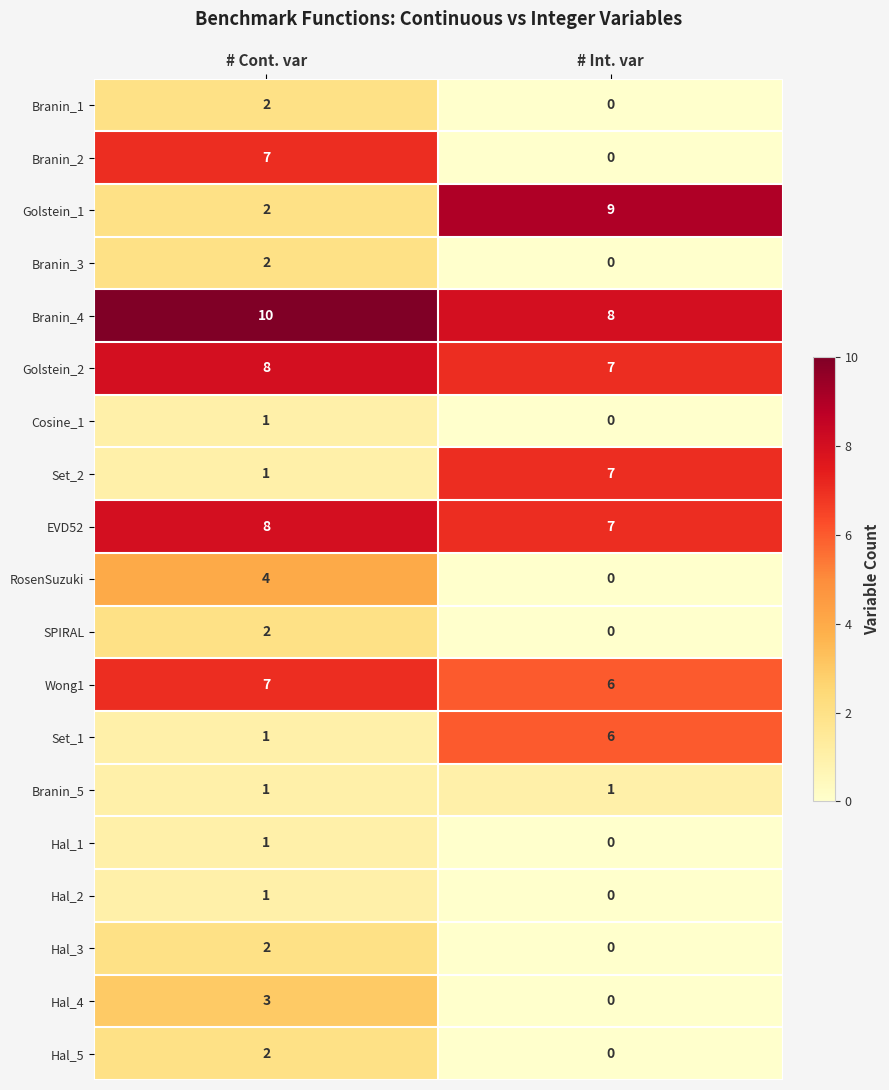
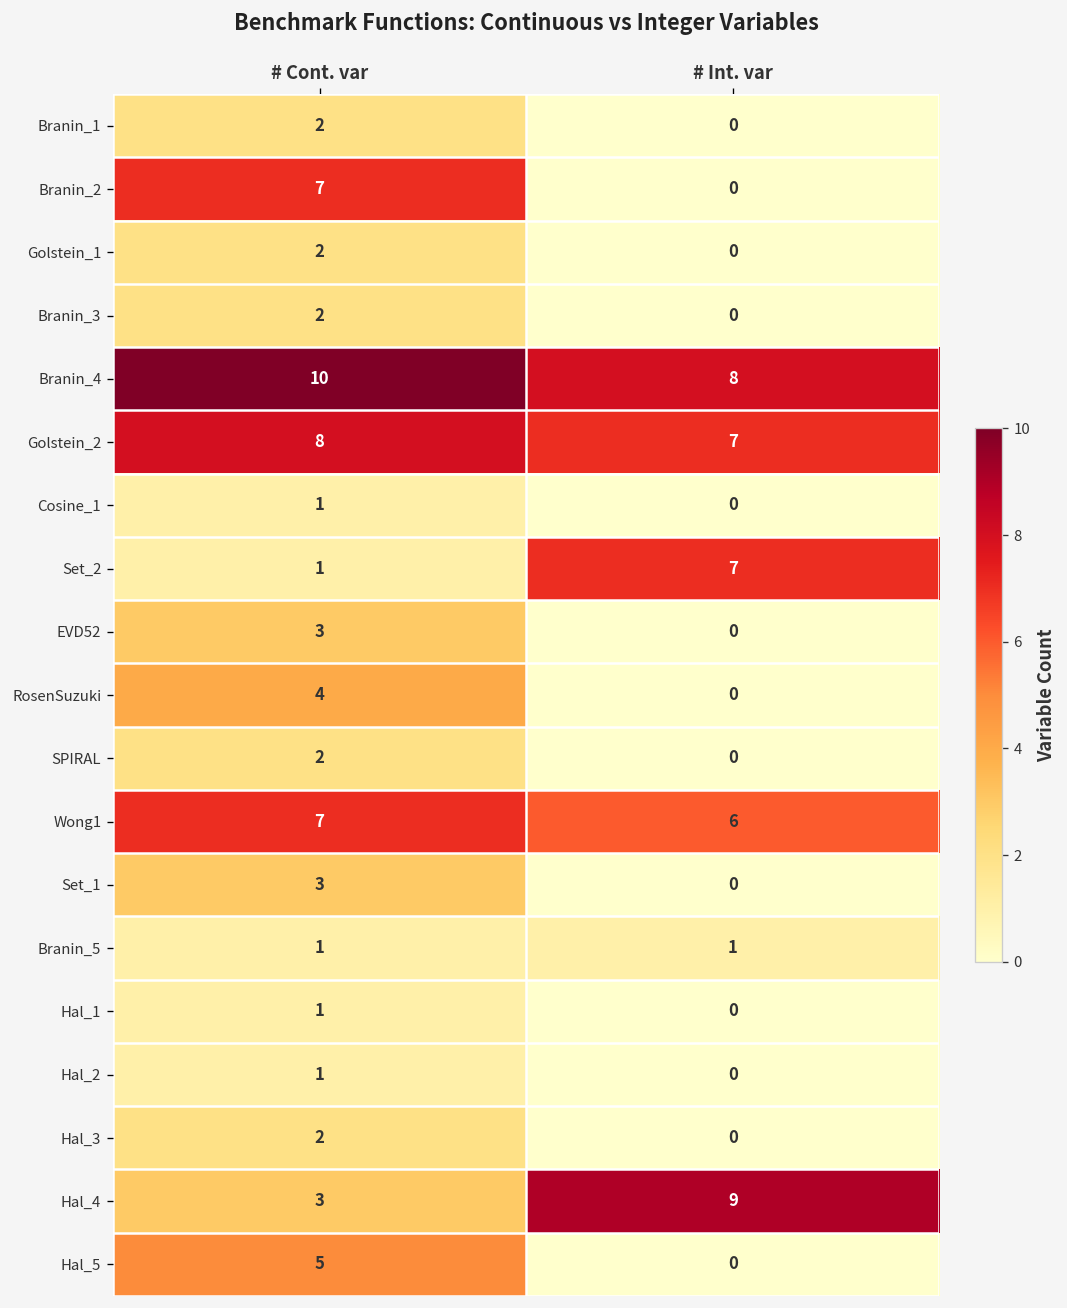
Golstein_1, # Int. var: 9 -> 0
EVD52, # Cont. var: 8 -> 3
EVD52, # Int. var: 7 -> 0
Set_1, # Cont. var: 1 -> 3
Set_1, # Int. var: 6 -> 0
Hal_4, # Int. var: 0 -> 9
Hal_5, # Cont. var: 2 -> 5
